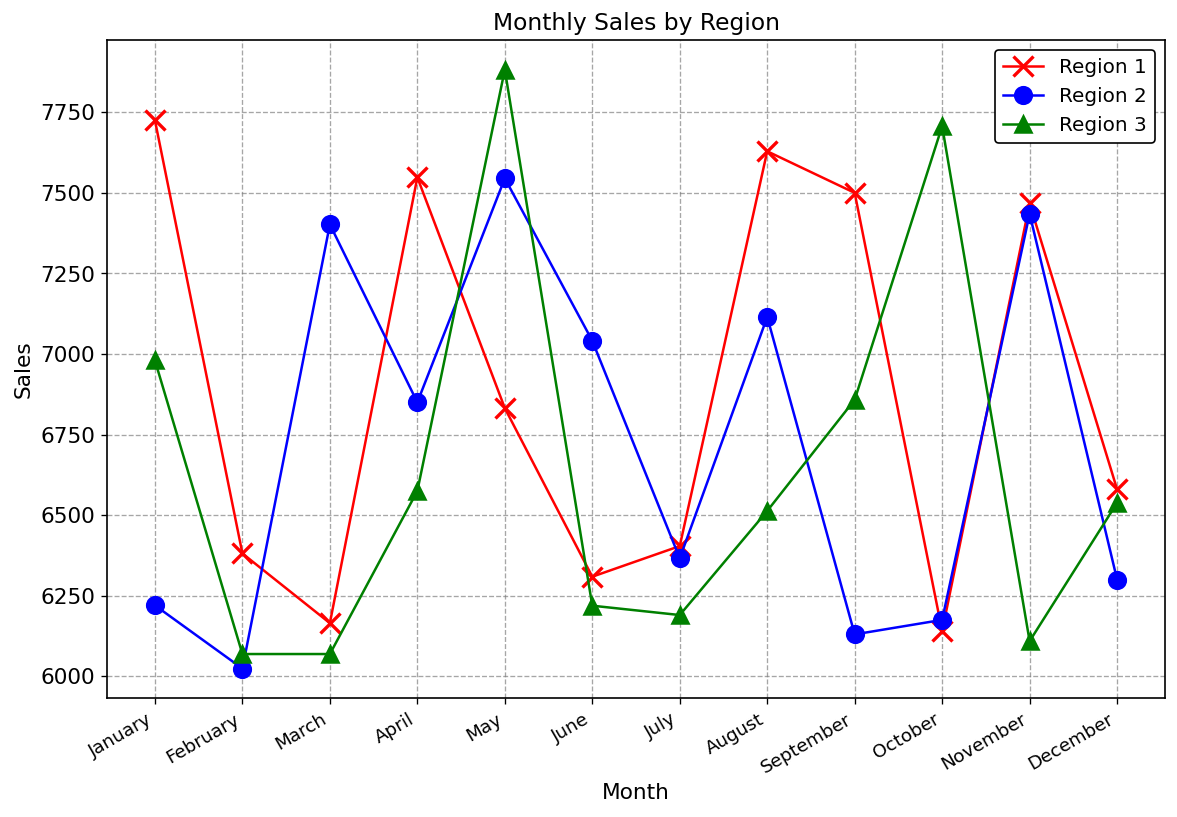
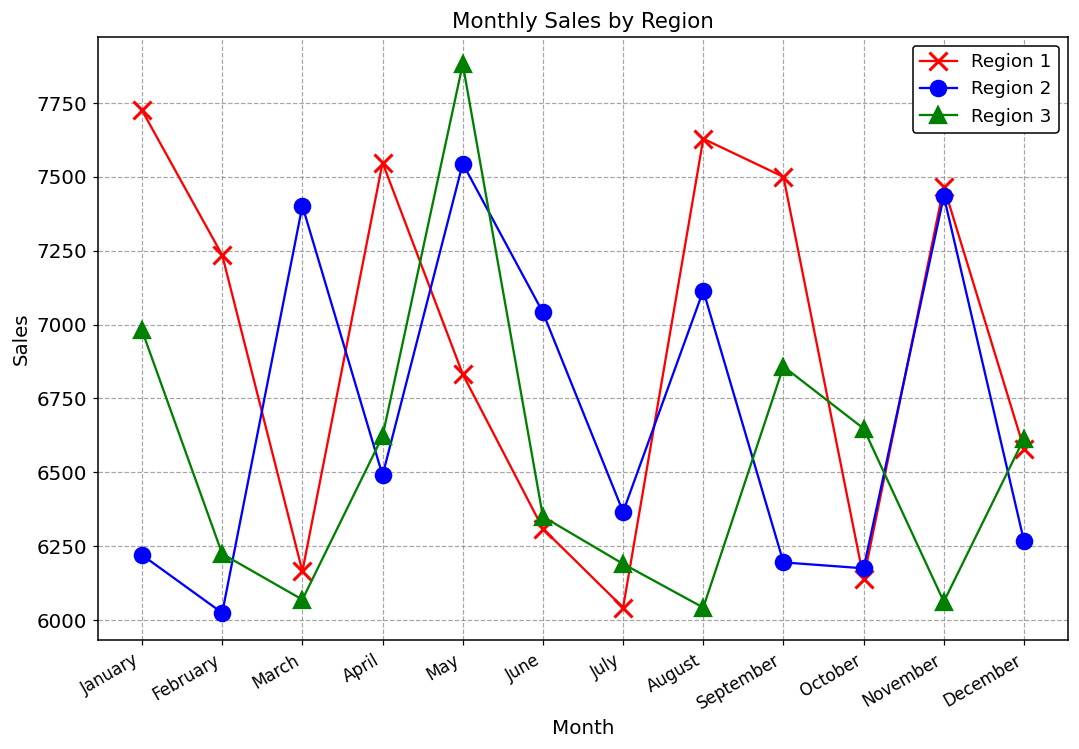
Region 1, February: 6380 -> 7240
Region 3, February: 6070 -> 6220
Region 2, April: 6850 -> 6490
Region 3, April: 6580 -> 6620
Region 3, June: 6220 -> 6350
Region 1, July: 6400 -> 6040
Region 3, August: 6510 -> 6040
Region 2, September: 6130 -> 6200
Region 3, October: 7710 -> 6650
Region 3, November: 6110 -> 6060
Region 2, December: 6300 -> 6270
Region 3, December: 6540 -> 6610
